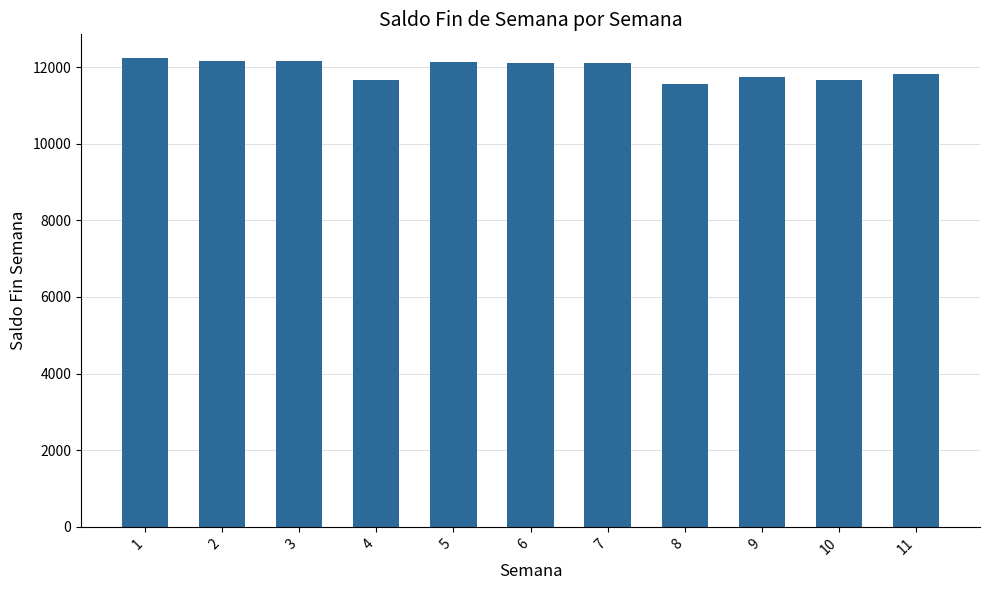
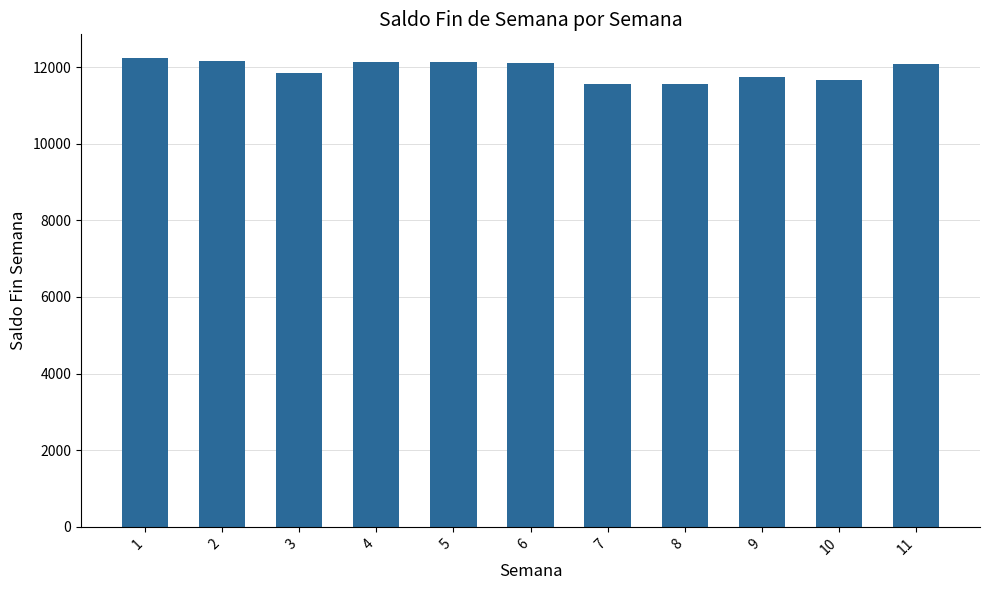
3: 12200 -> 11800
4: 11700 -> 12100
7: 12100 -> 11600
11: 11800 -> 12100
